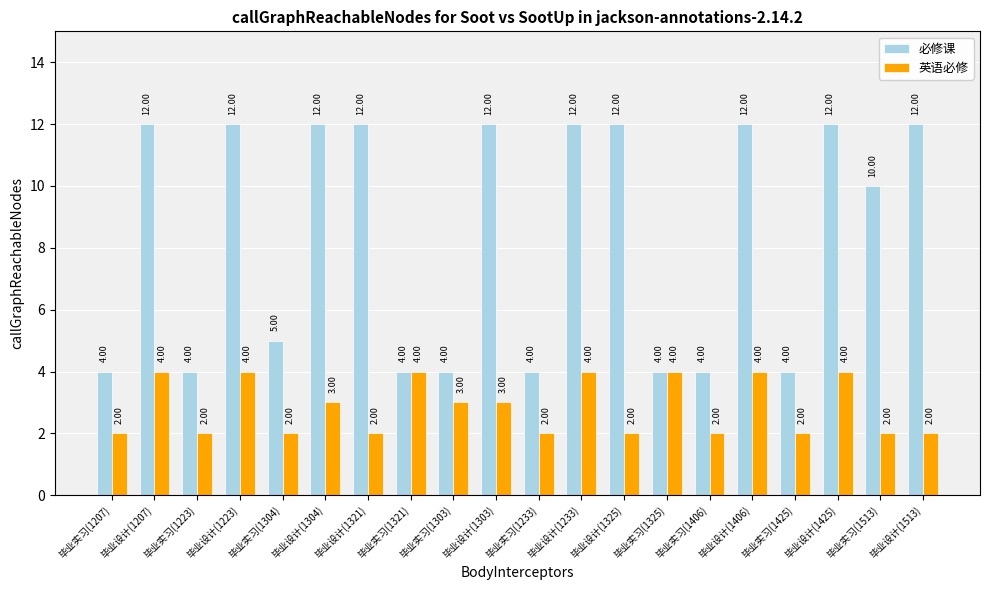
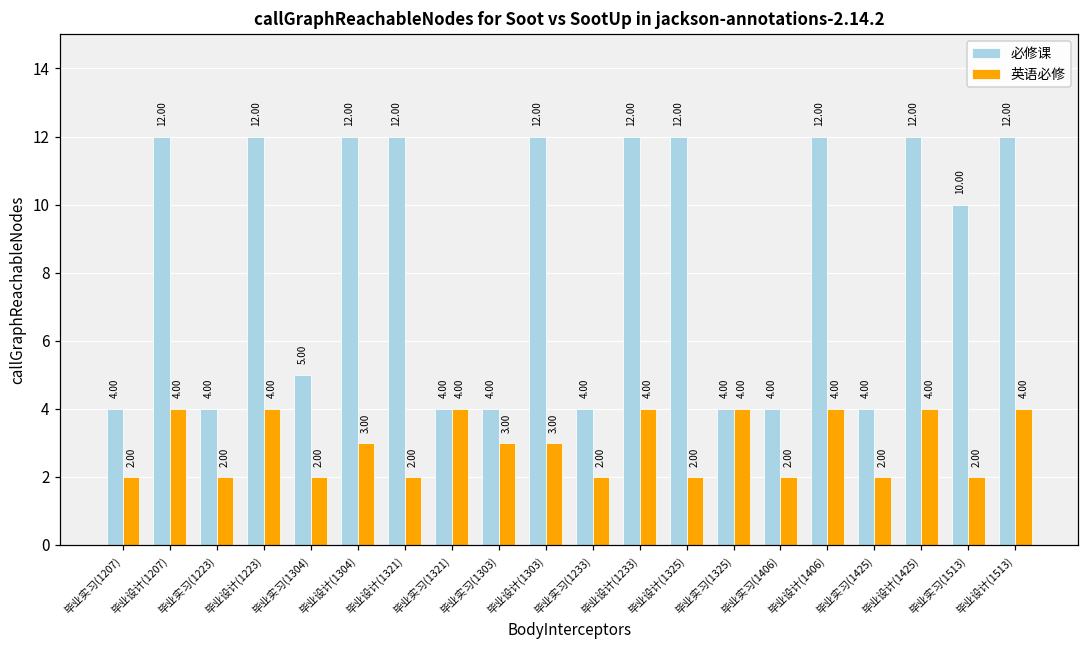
英语必修, 毕业设计(1513): 2.00 -> 4.00
